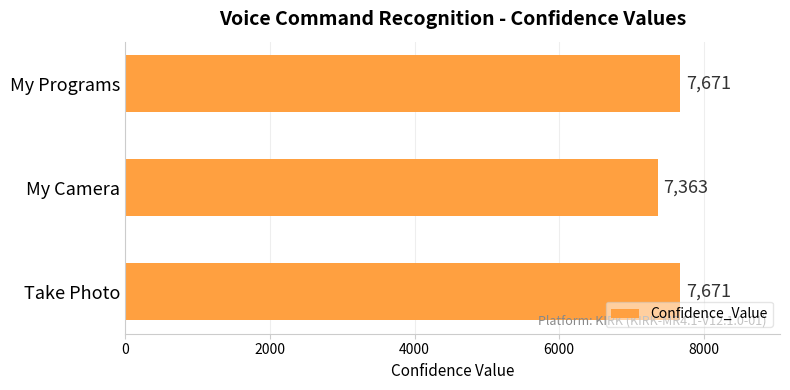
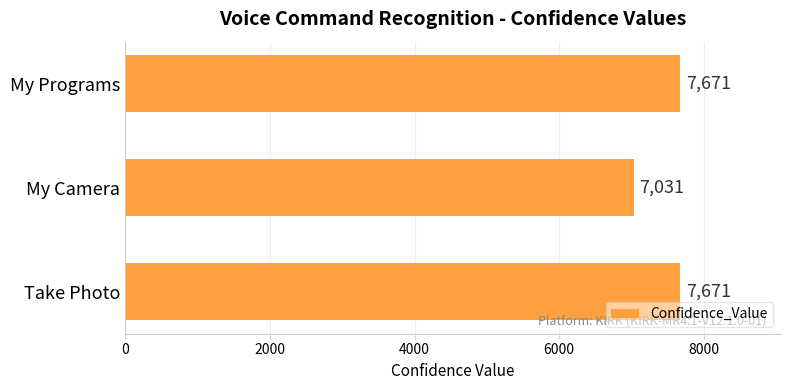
My Camera: 7,363 -> 7,031
